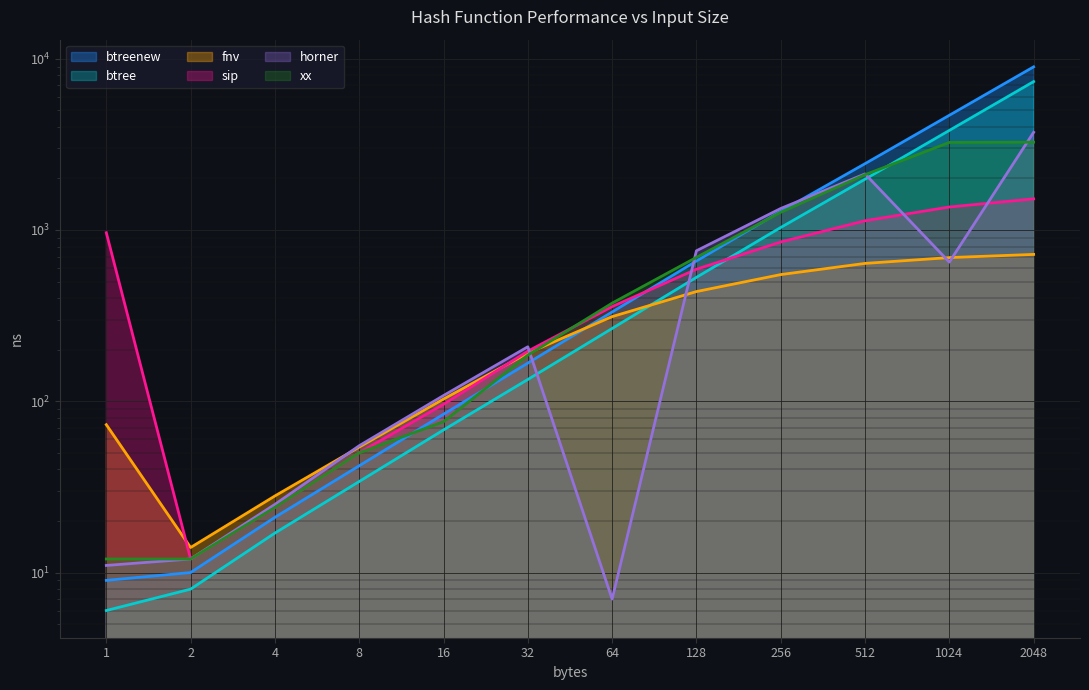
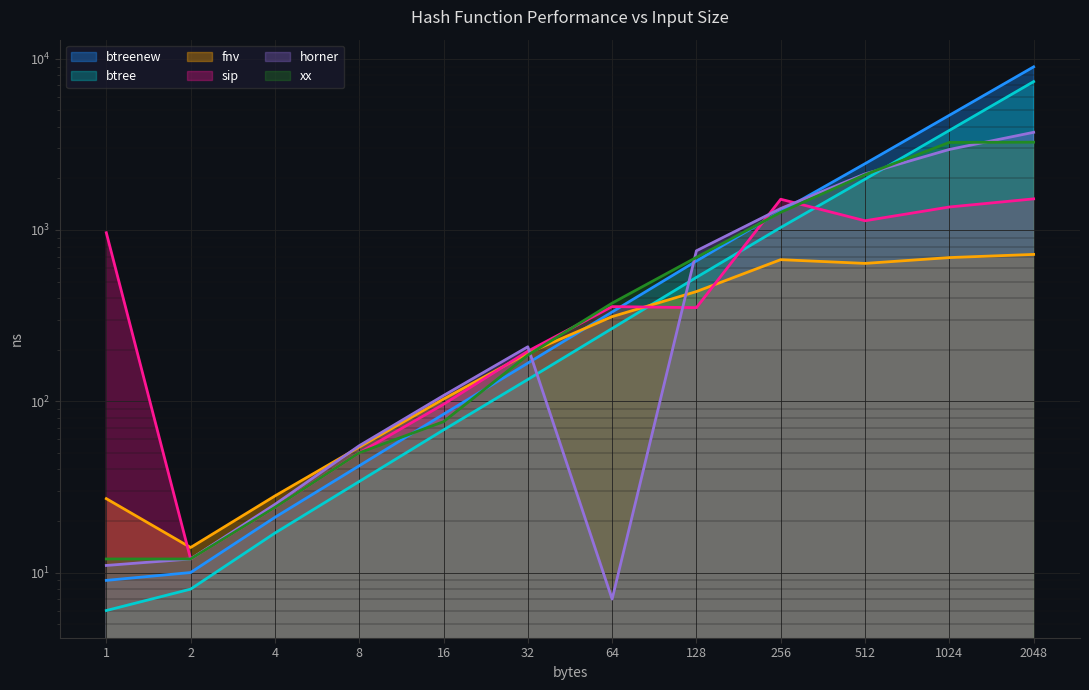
fnv, 1: 73 -> 27
sip, 128: 590 -> 350
fnv, 256: 550 -> 670
sip, 256: 900 -> 1500
horner, 1024: 650 -> 3000
